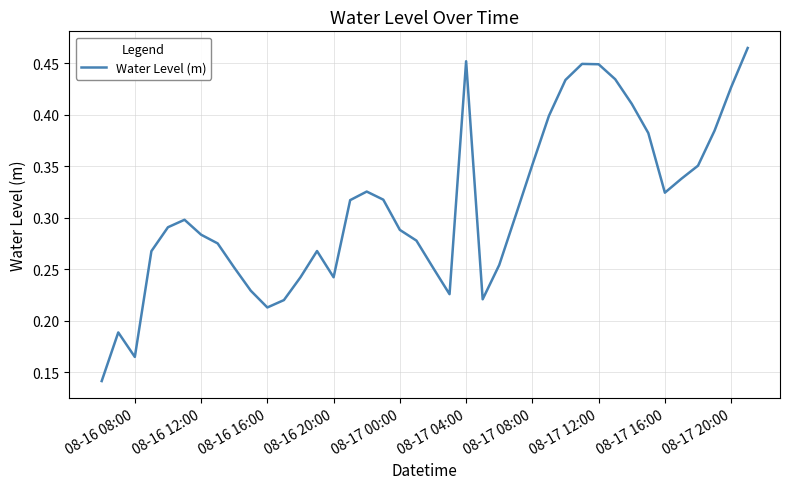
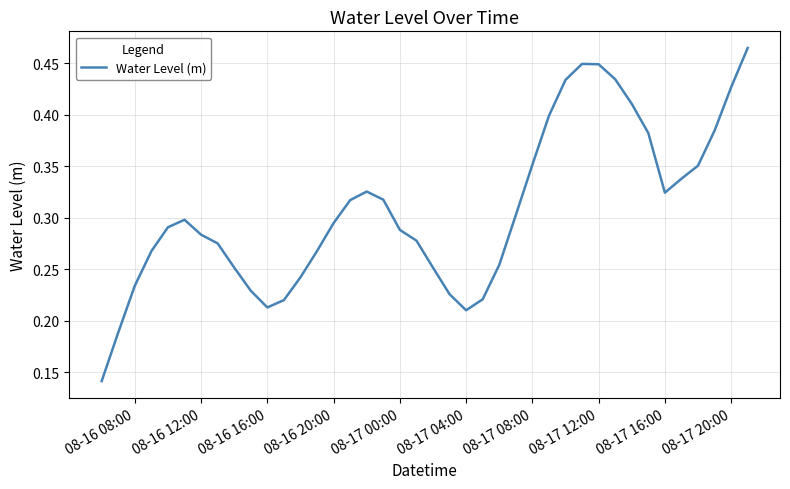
08-16 08:00: 0.165 -> 0.234
08-16 20:00: 0.242 -> 0.295
08-17 04:00: 0.452 -> 0.210
